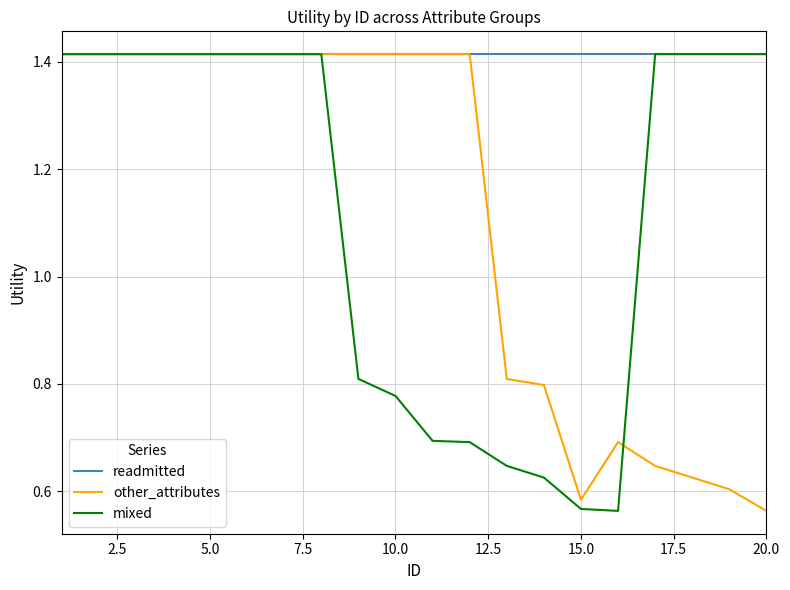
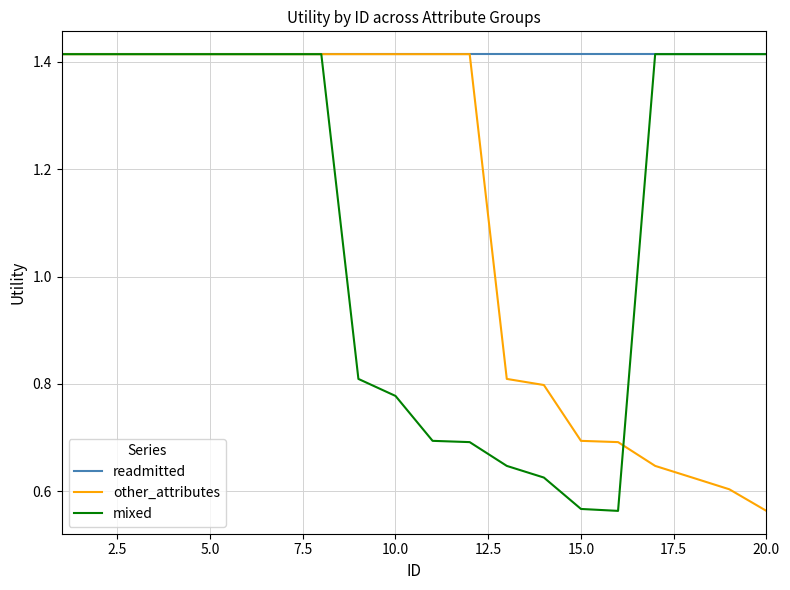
other_attributes, 15.0: 0.58 -> 0.69
